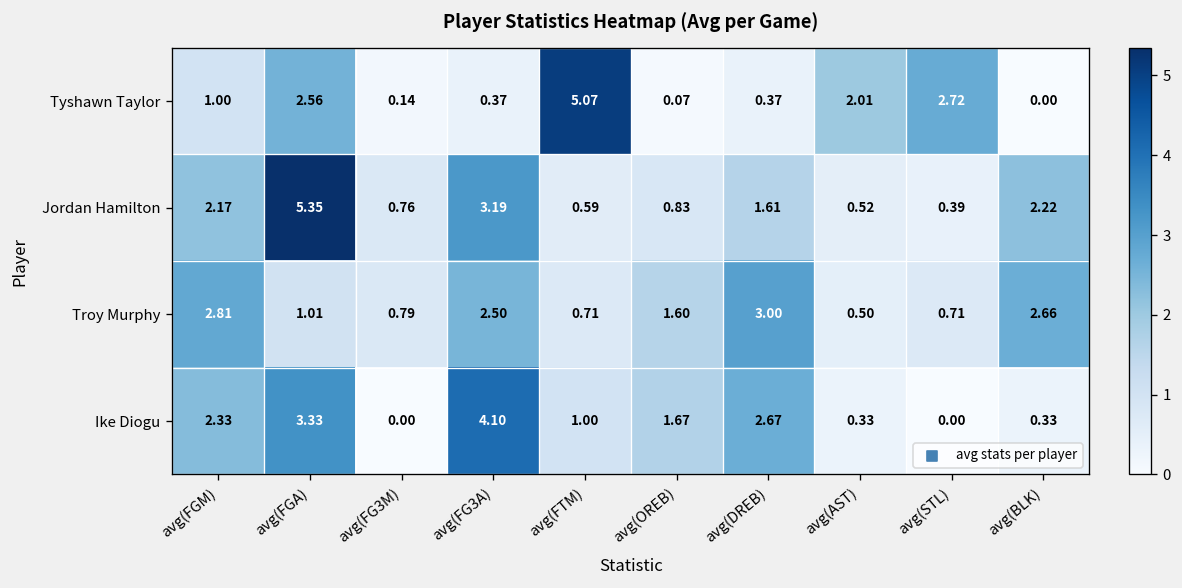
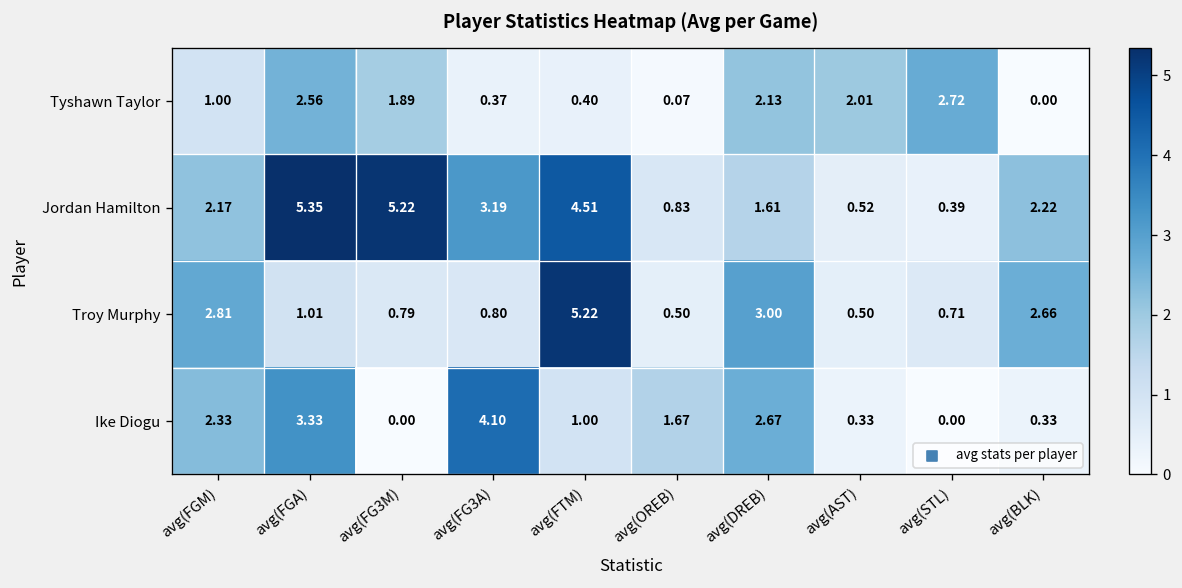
Tyshawn Taylor, avg(FG3M): 0.14 -> 1.89
Tyshawn Taylor, avg(FTM): 5.07 -> 0.40
Tyshawn Taylor, avg(DREB): 0.37 -> 2.13
Jordan Hamilton, avg(FG3M): 0.76 -> 5.22
Jordan Hamilton, avg(FTM): 0.59 -> 4.51
Troy Murphy, avg(FG3A): 2.50 -> 0.80
Troy Murphy, avg(FTM): 0.71 -> 5.22
Troy Murphy, avg(OREB): 1.60 -> 0.50
